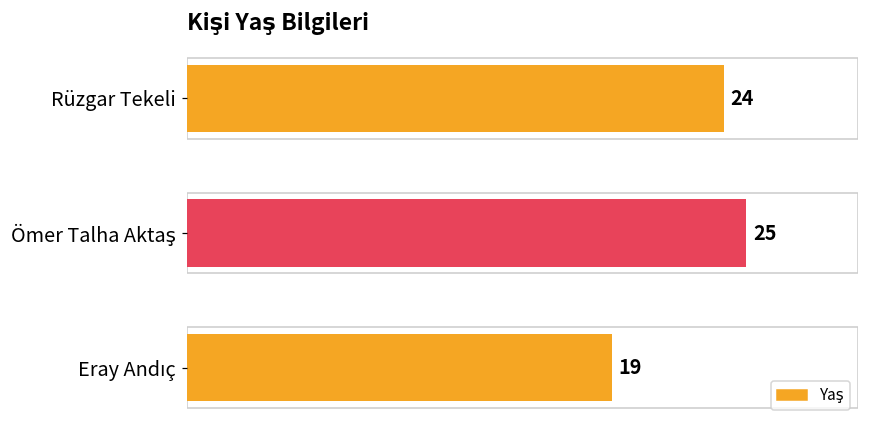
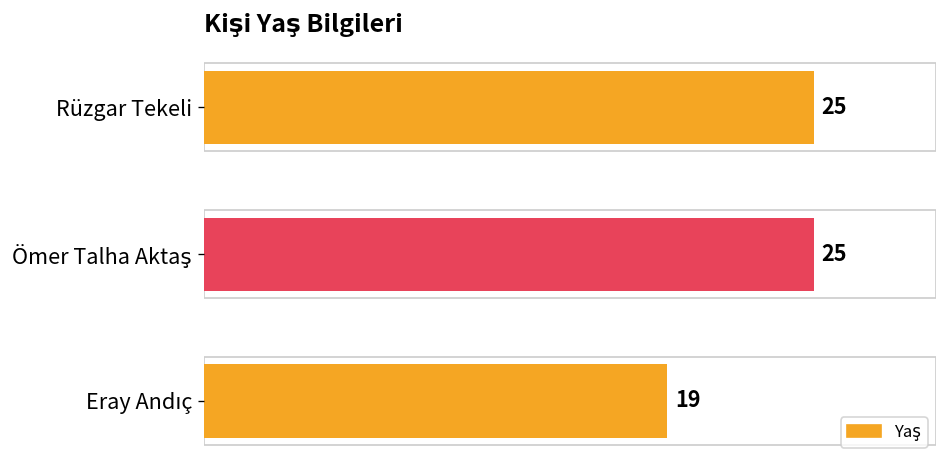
Rüzgar Tekeli: 24 -> 25
